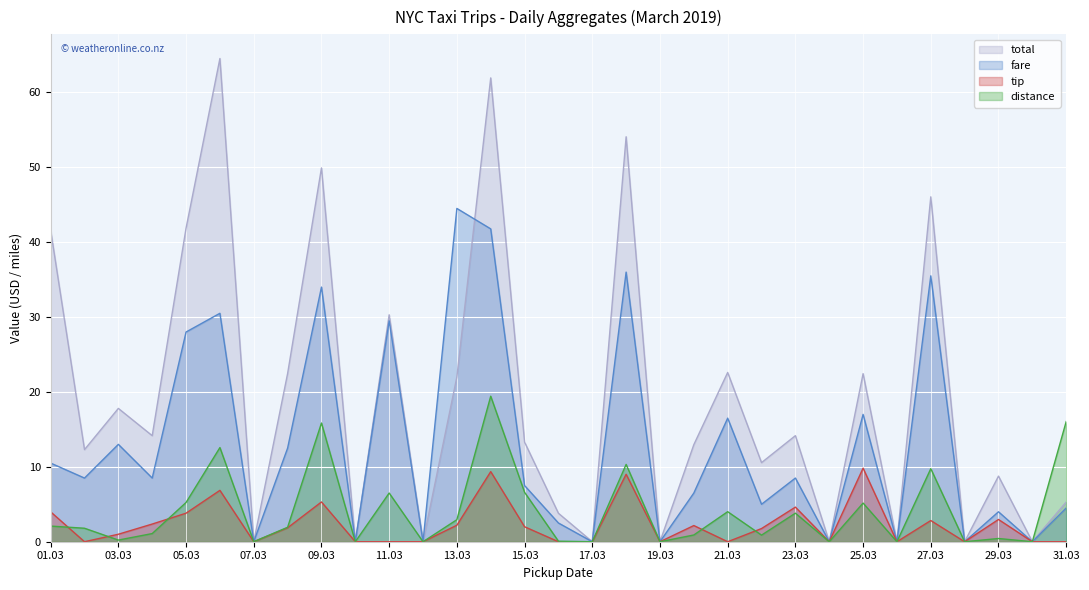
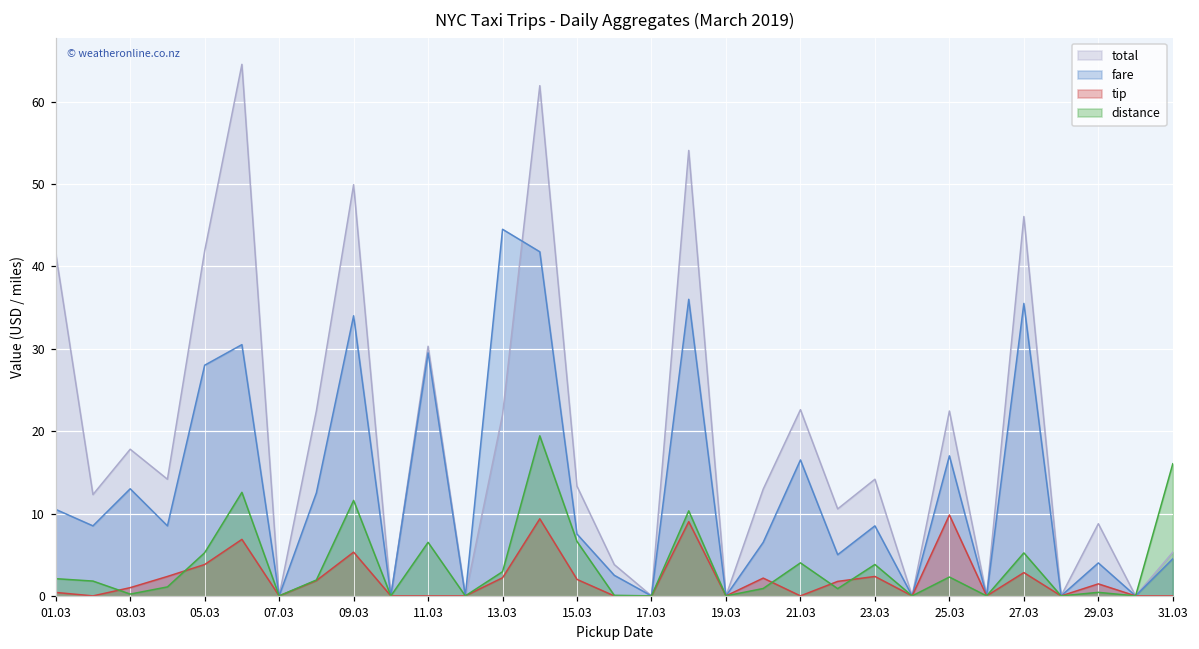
tip, 01.03: 4 -> 0
distance, 09.03: 16 -> 12
tip, 23.03: 5 -> 2
distance, 25.03: 5 -> 2
distance, 27.03: 10 -> 5
tip, 29.03: 3 -> 1
